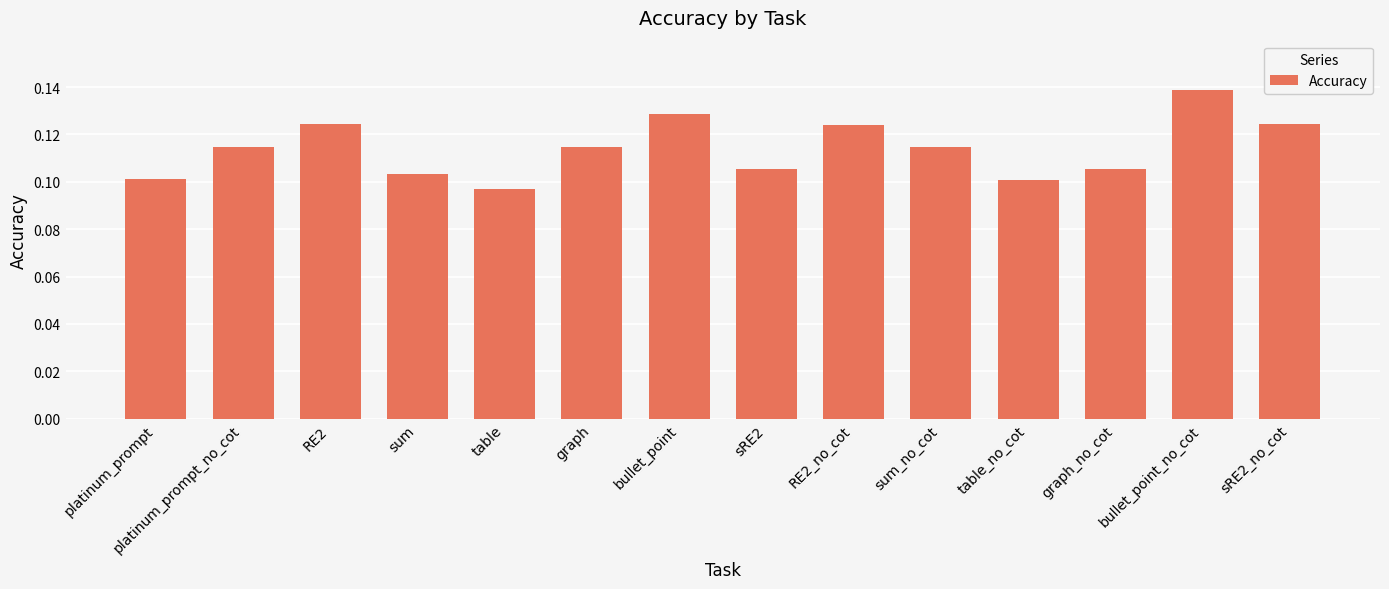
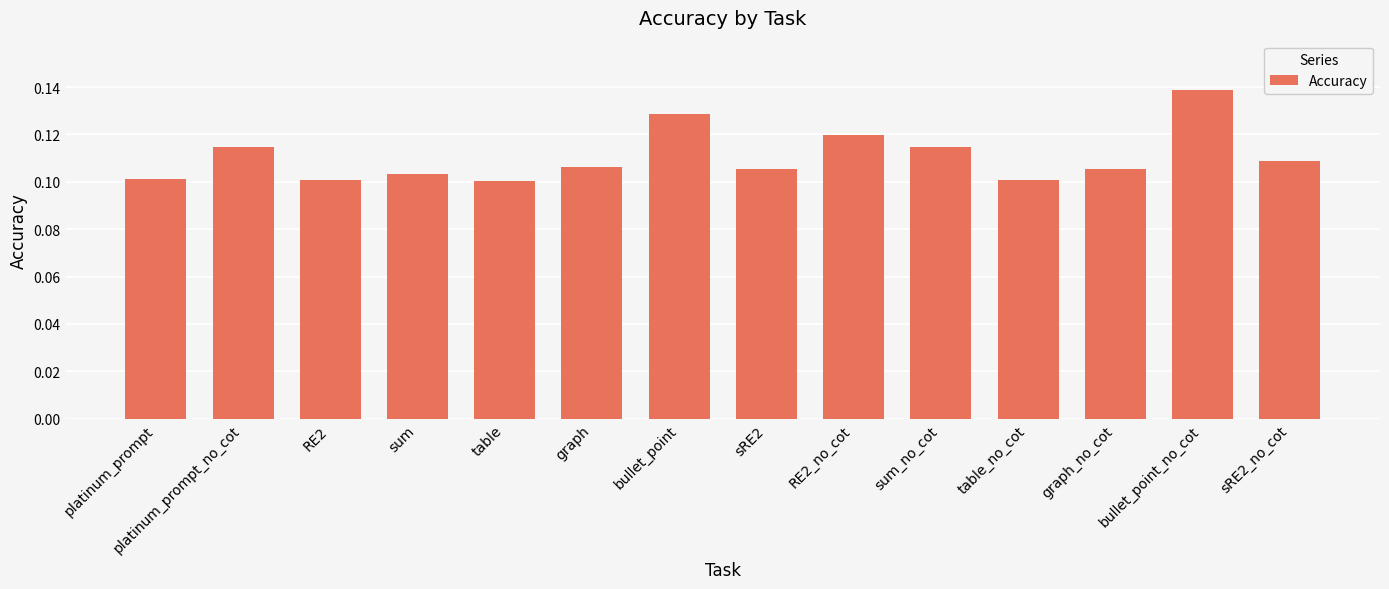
RE2: 0.124 -> 0.101
table: 0.097 -> 0.100
graph: 0.115 -> 0.106
RE2_no_cot: 0.124 -> 0.120
sRE2_no_cot: 0.124 -> 0.109
